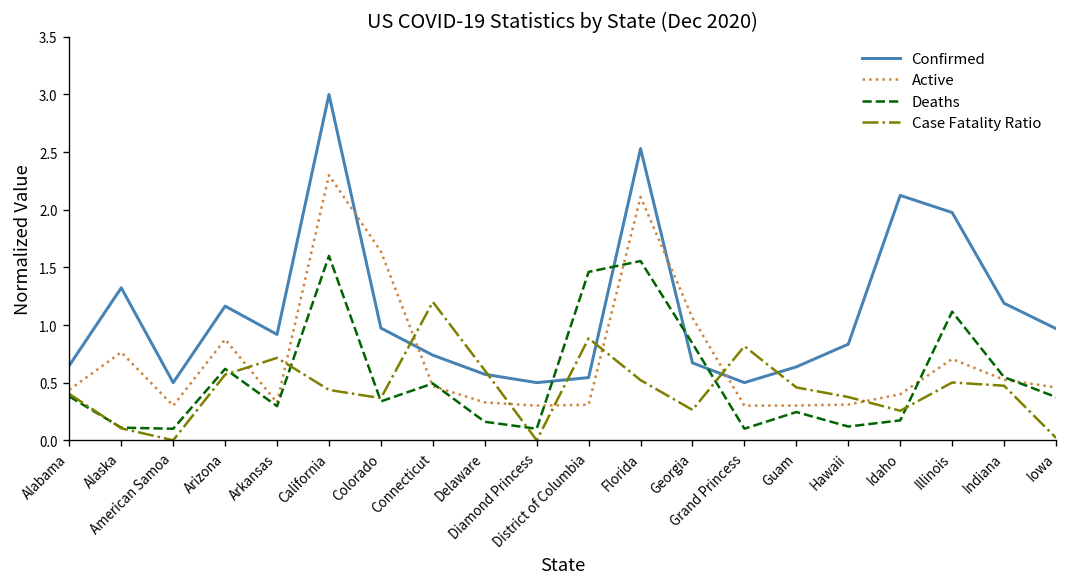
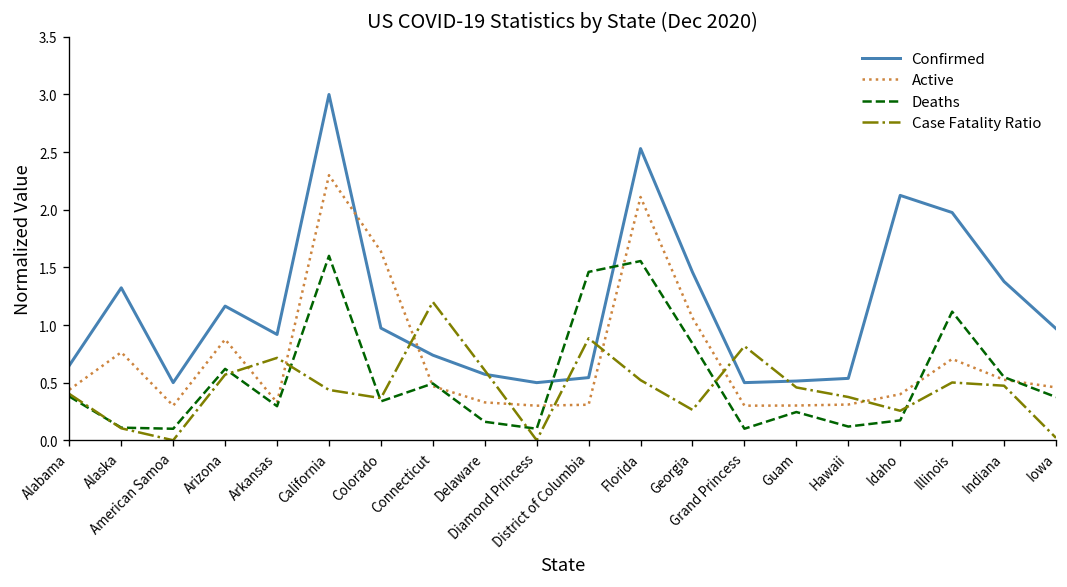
Confirmed, Georgia: 0.7 -> 1.5
Confirmed, Guam: 0.6 -> 0.5
Confirmed, Hawaii: 0.8 -> 0.5
Confirmed, Indiana: 1.2 -> 1.4
